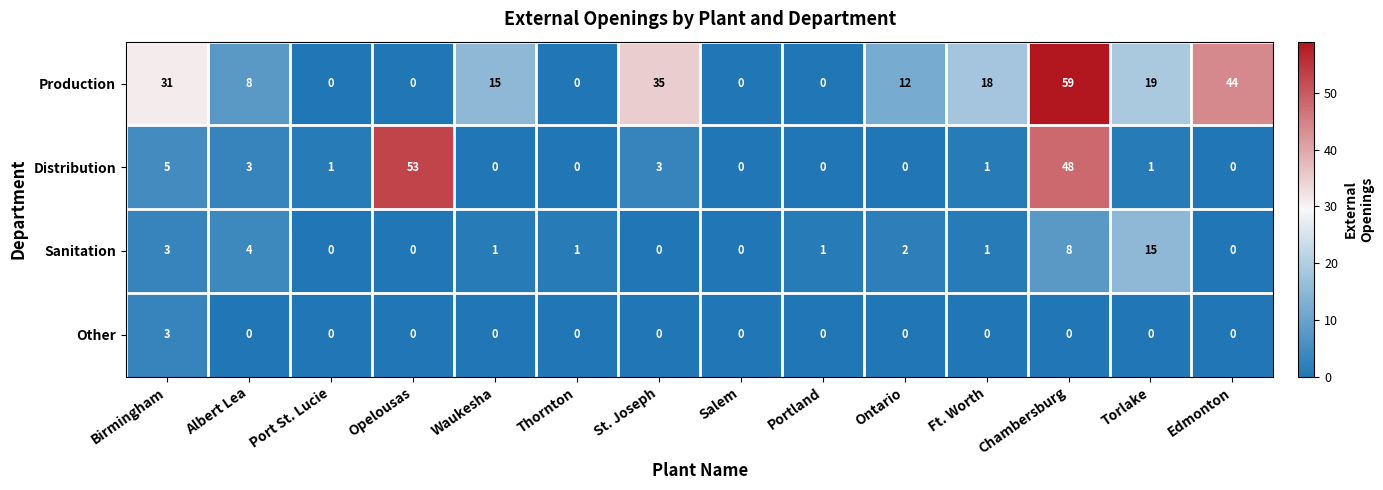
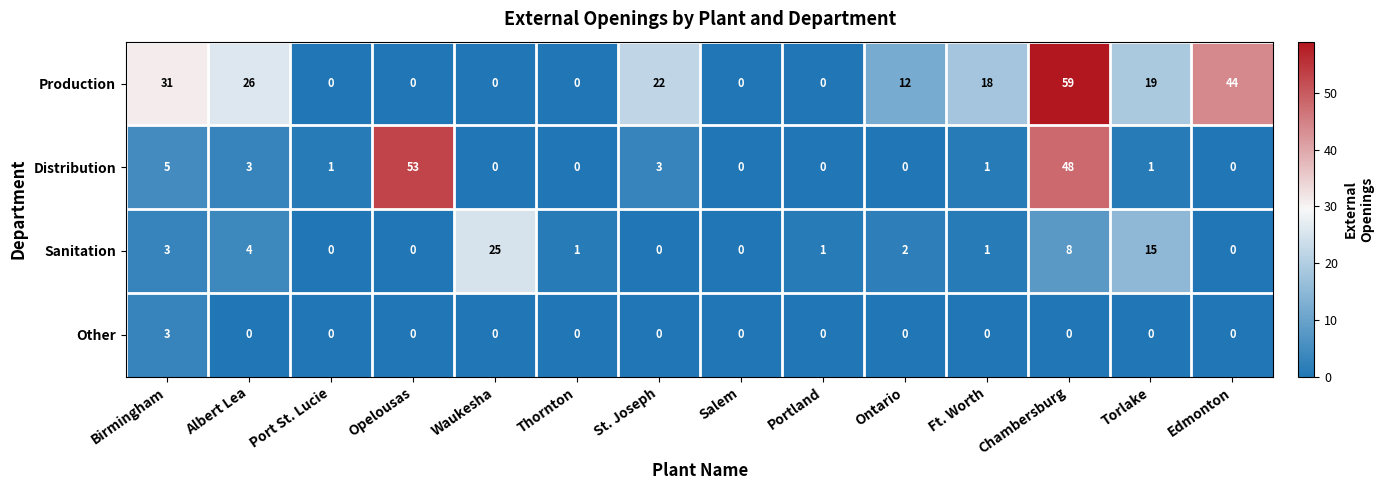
Production, Albert Lea: 8 -> 26
Production, Waukesha: 15 -> 0
Production, St. Joseph: 35 -> 22
Sanitation, Waukesha: 1 -> 25
